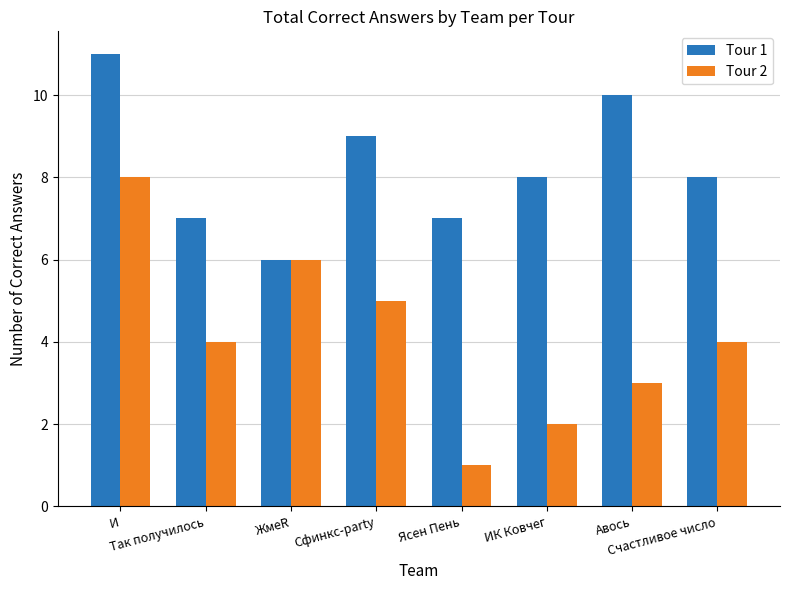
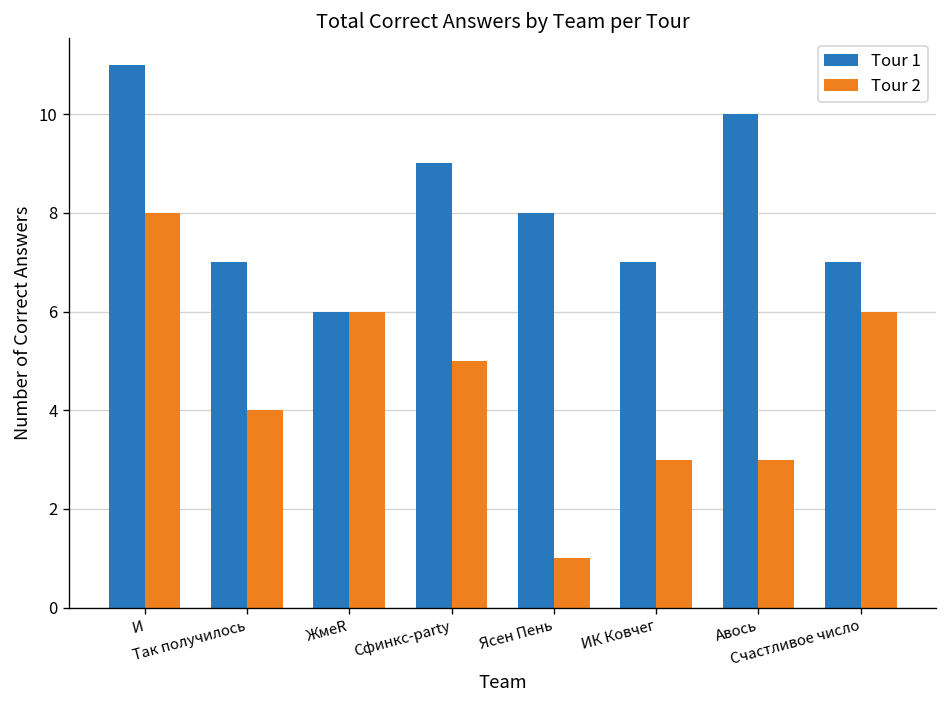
Tour 1, Ясен Пень: 7 -> 8
Tour 1, ИК Ковчег: 8 -> 7
Tour 2, ИК Ковчег: 2 -> 3
Tour 1, Счастливое число: 8 -> 7
Tour 2, Счастливое число: 4 -> 6
